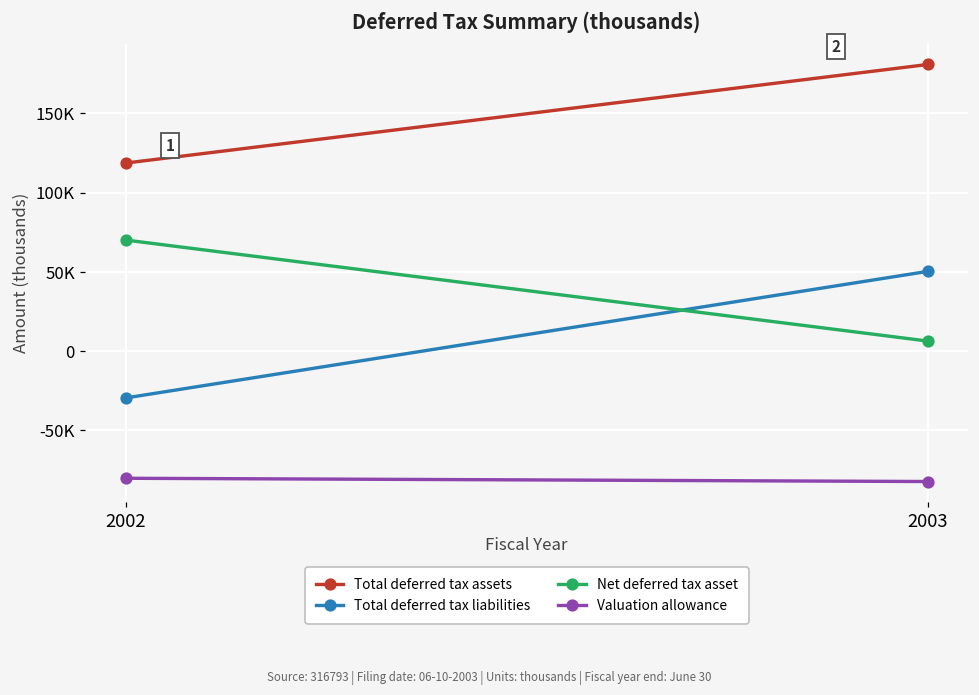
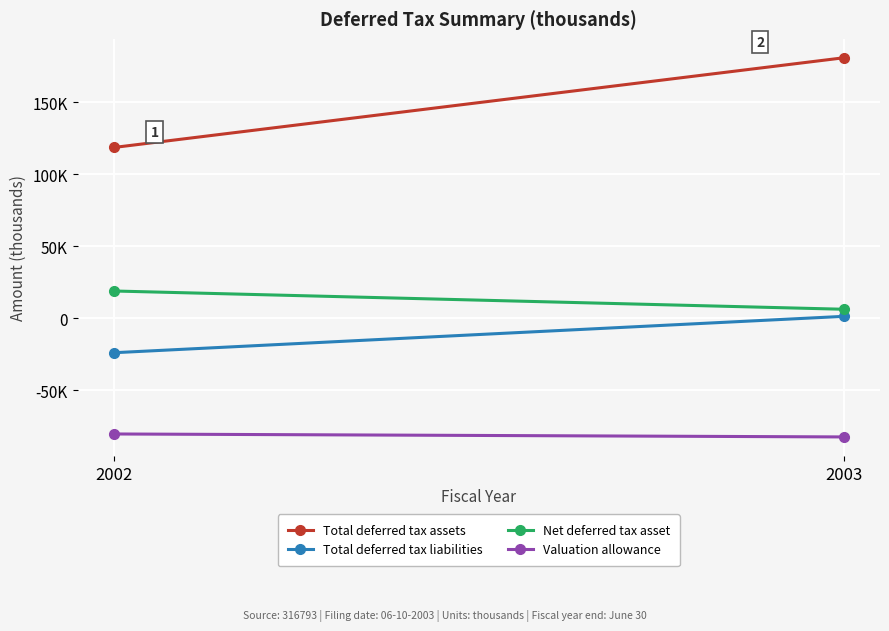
Total deferred tax liabilities, 2002: -30000 -> -24000
Net deferred tax asset, 2002: 70000 -> 19000
Total deferred tax liabilities, 2003: 50000 -> 1000
